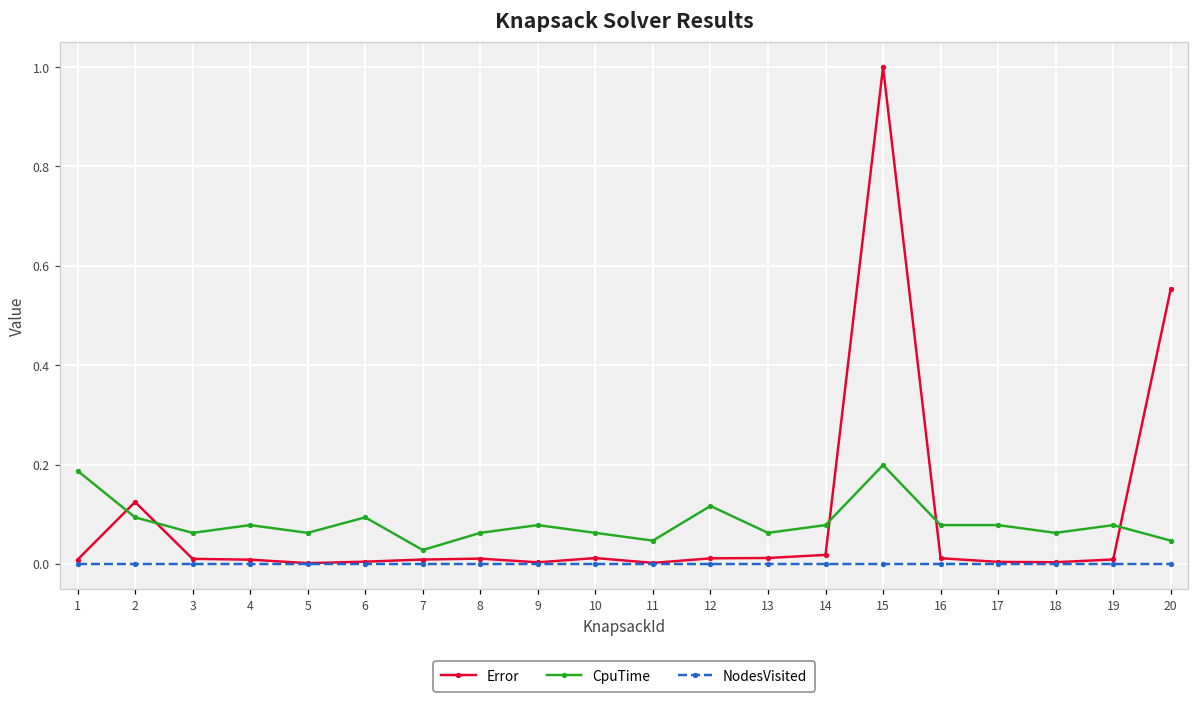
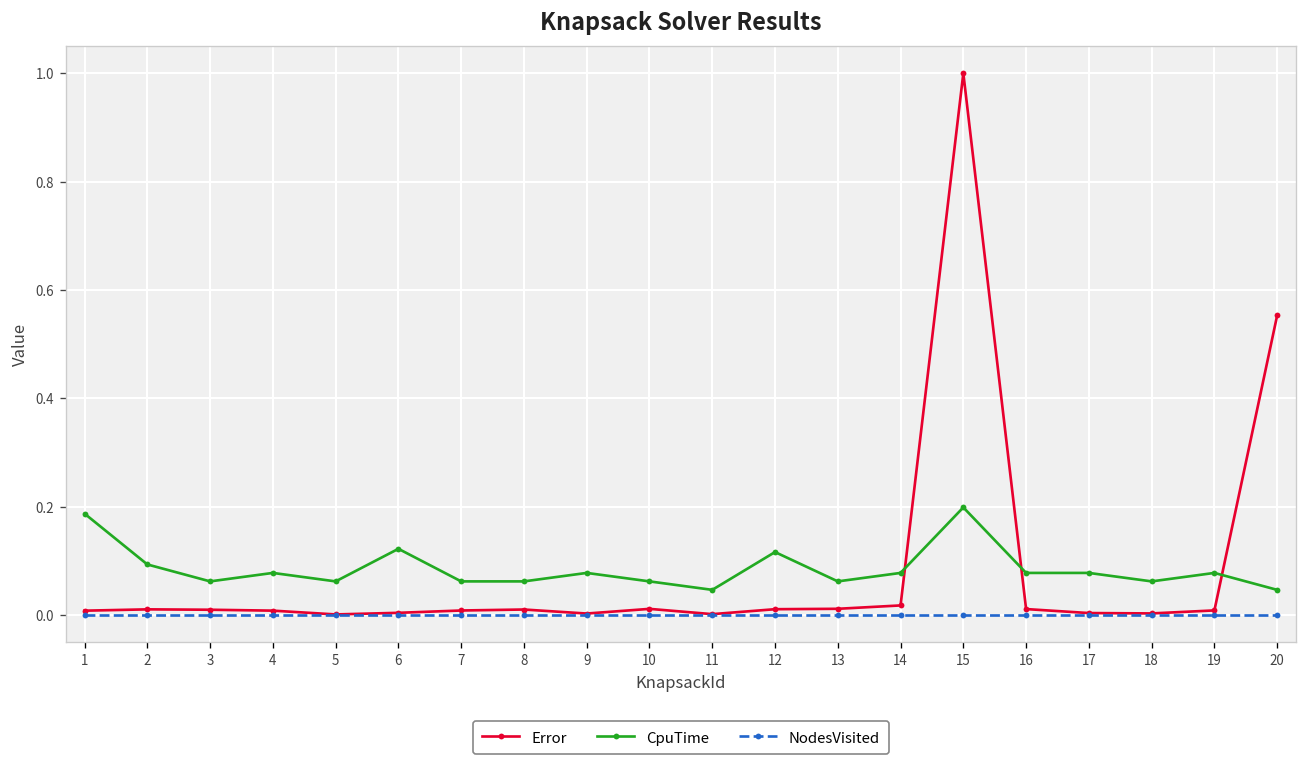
Error, 2: 0.12 -> 0.01
CpuTime, 6: 0.09 -> 0.12
CpuTime, 7: 0.03 -> 0.06
